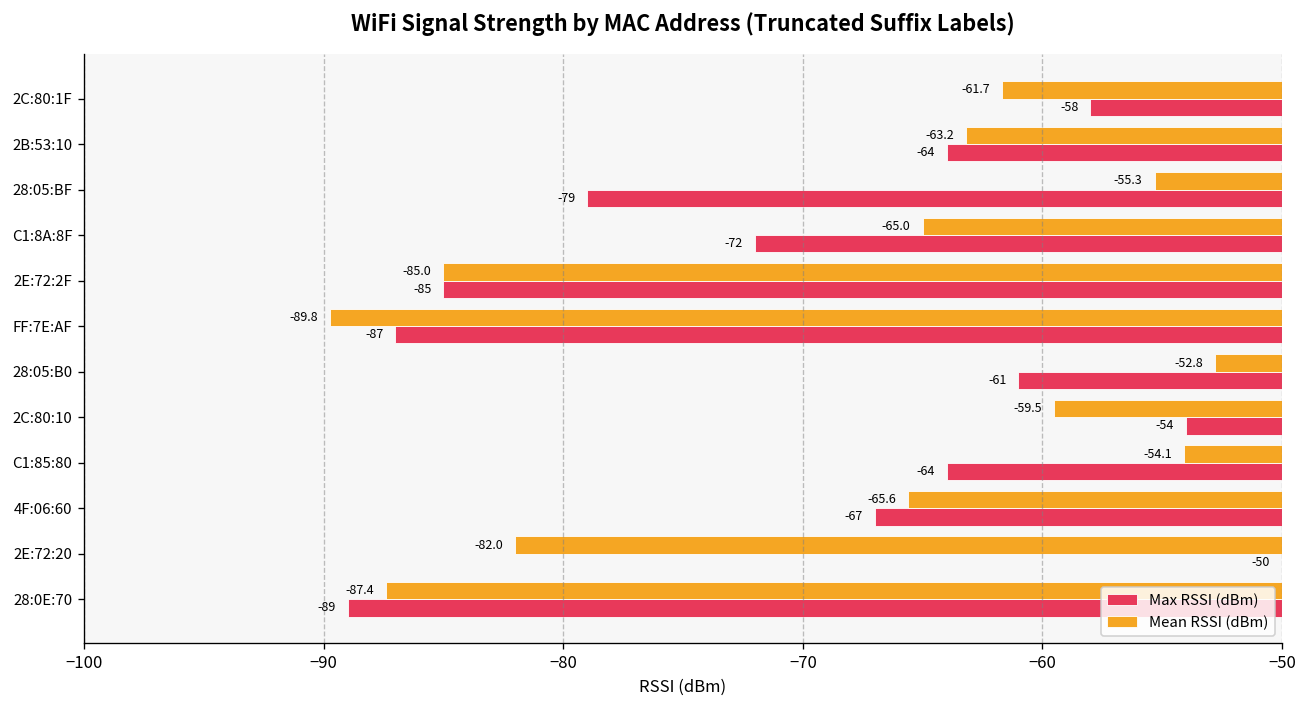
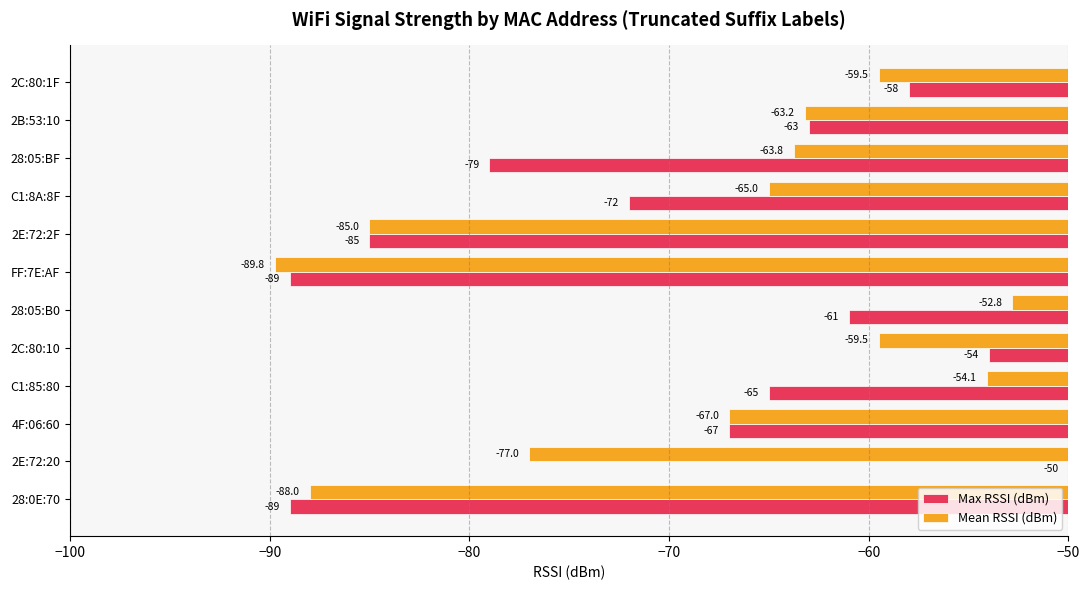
Mean RSSI (dBm), 2C:80:1F: -61.7 -> -59.5
Max RSSI (dBm), 2B:53:10: -64 -> -63
Mean RSSI (dBm), 28:05:BF: -55.3 -> -63.8
Max RSSI (dBm), FF:7E:AF: -87 -> -89
Max RSSI (dBm), C1:85:80: -64 -> -65
Mean RSSI (dBm), 4F:06:60: -65.6 -> -67.0
Mean RSSI (dBm), 2E:72:20: -82.0 -> -77.0
Mean RSSI (dBm), 28:0E:70: -87.4 -> -88.0
